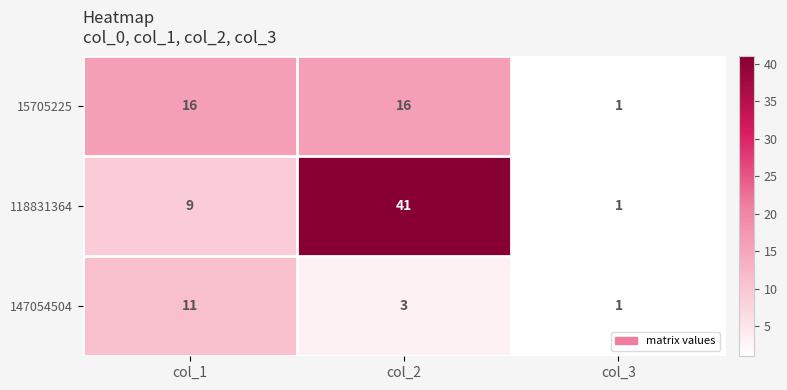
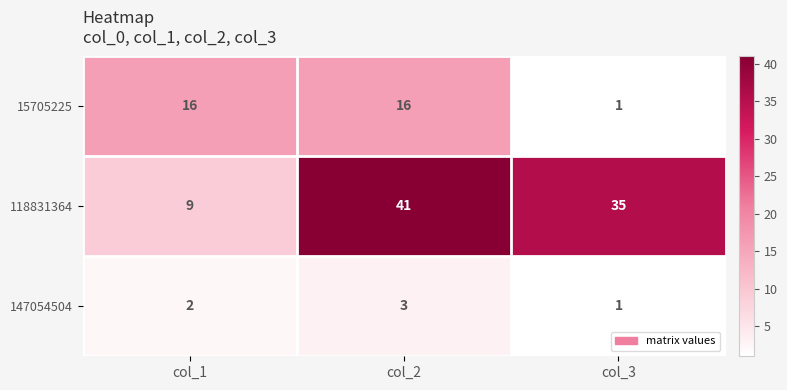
118831364, col_3: 1 -> 35
147054504, col_1: 11 -> 2
